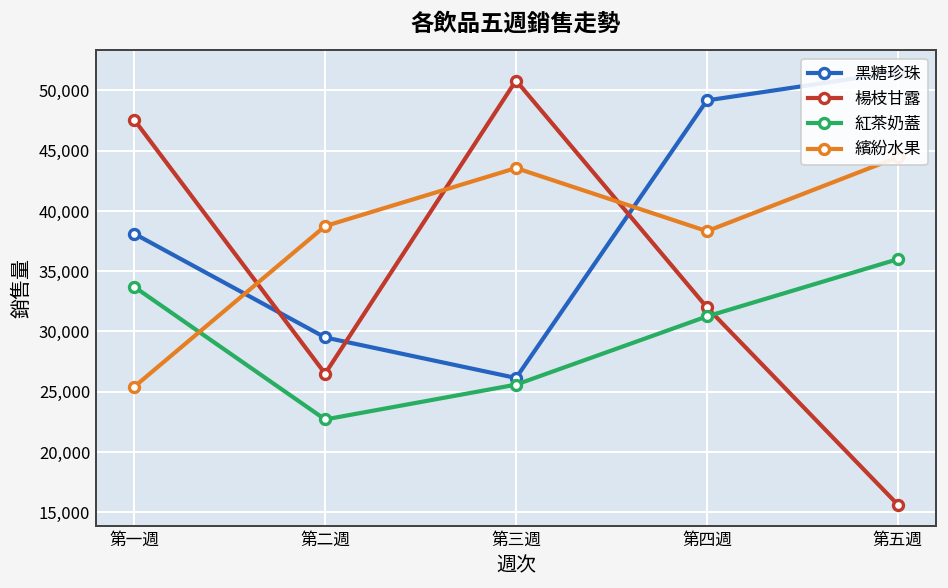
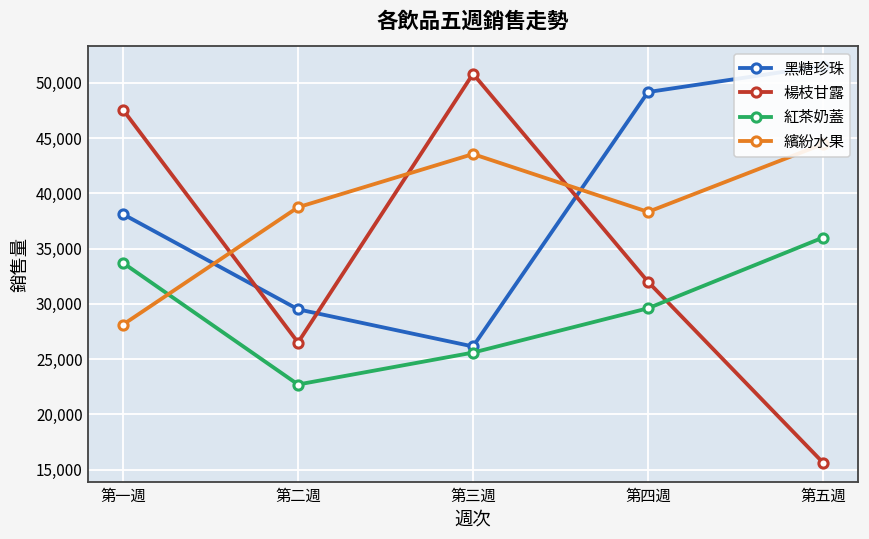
繽紛水果, 第一週: 25,400 -> 28,100
紅茶奶蓋, 第四週: 31,300 -> 29,600
